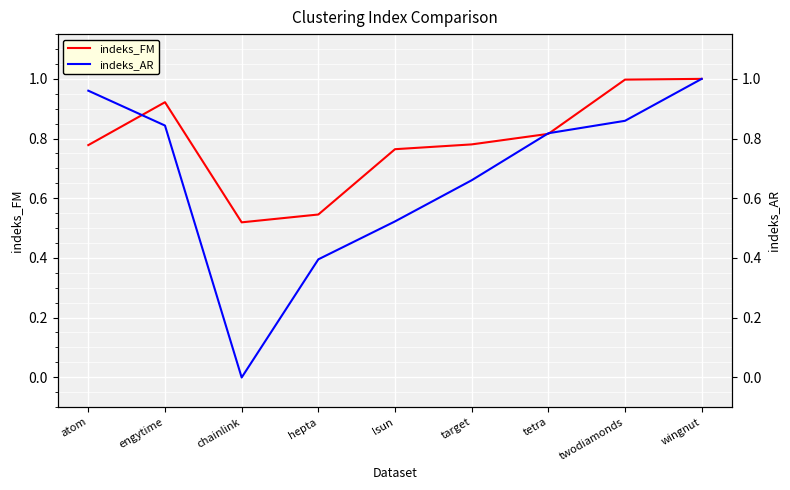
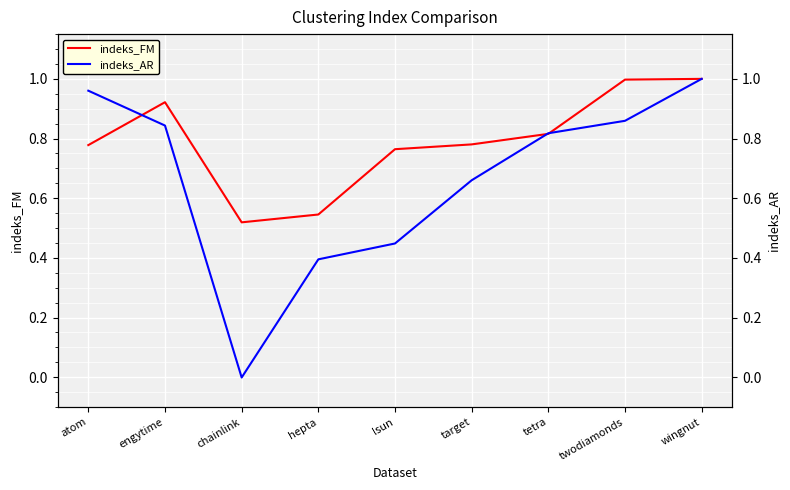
indeks_AR, lsun: 0.52 -> 0.45
